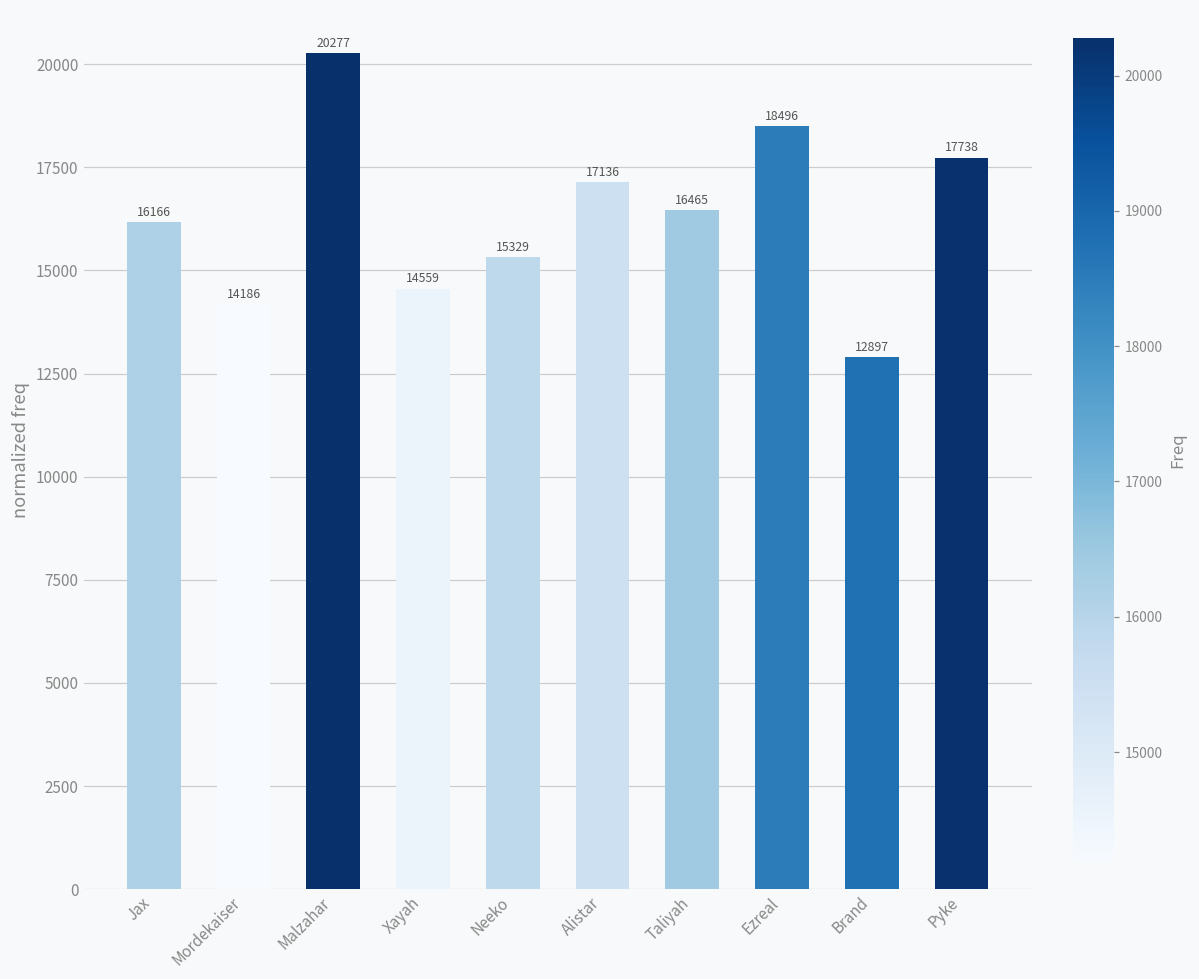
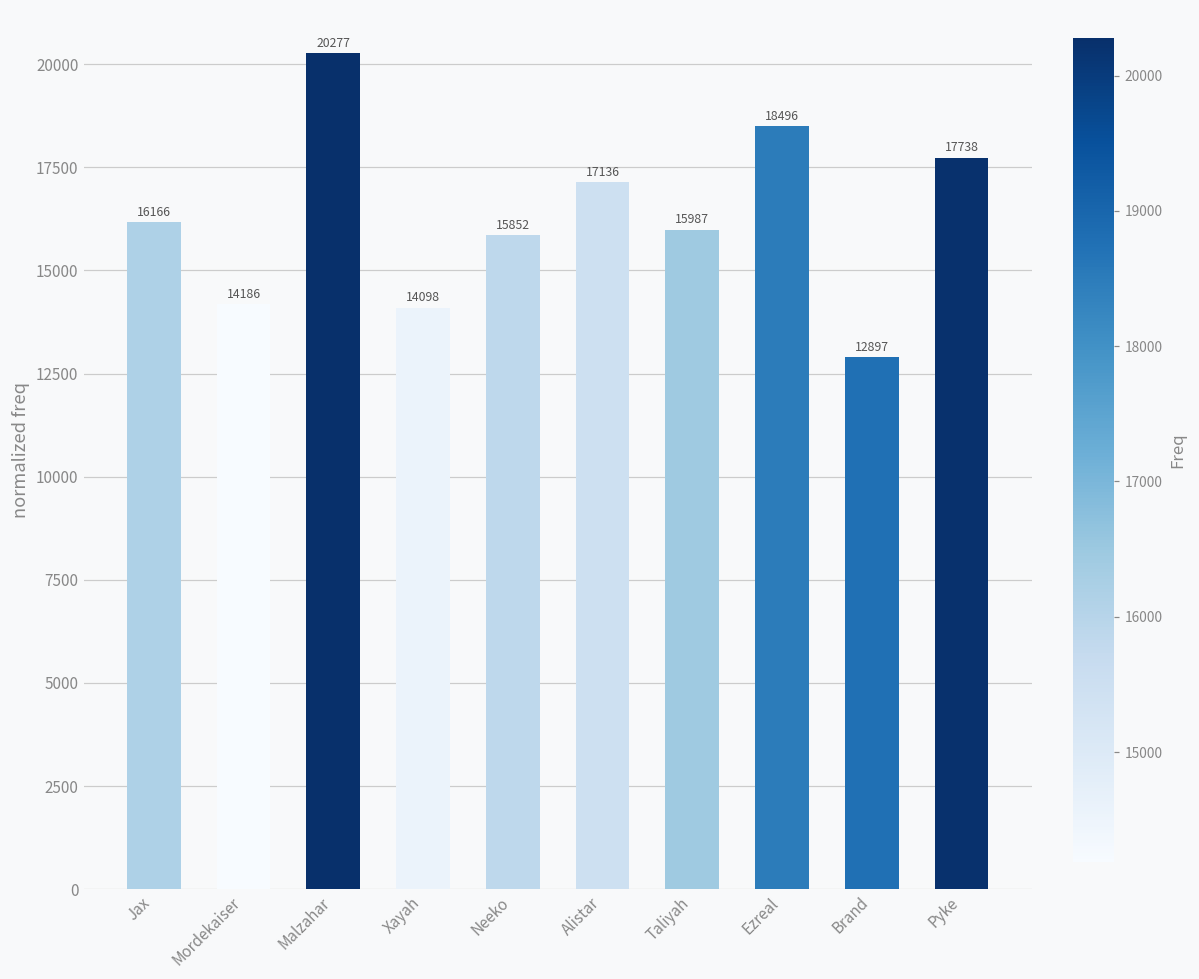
Xayah: 14559 -> 14098
Neeko: 15329 -> 15852
Taliyah: 16465 -> 15987
